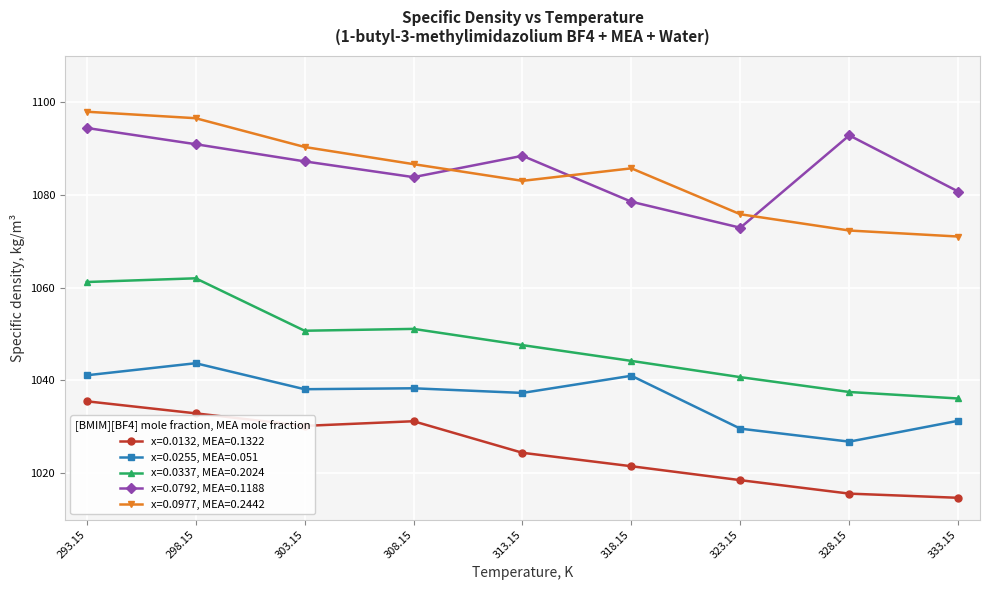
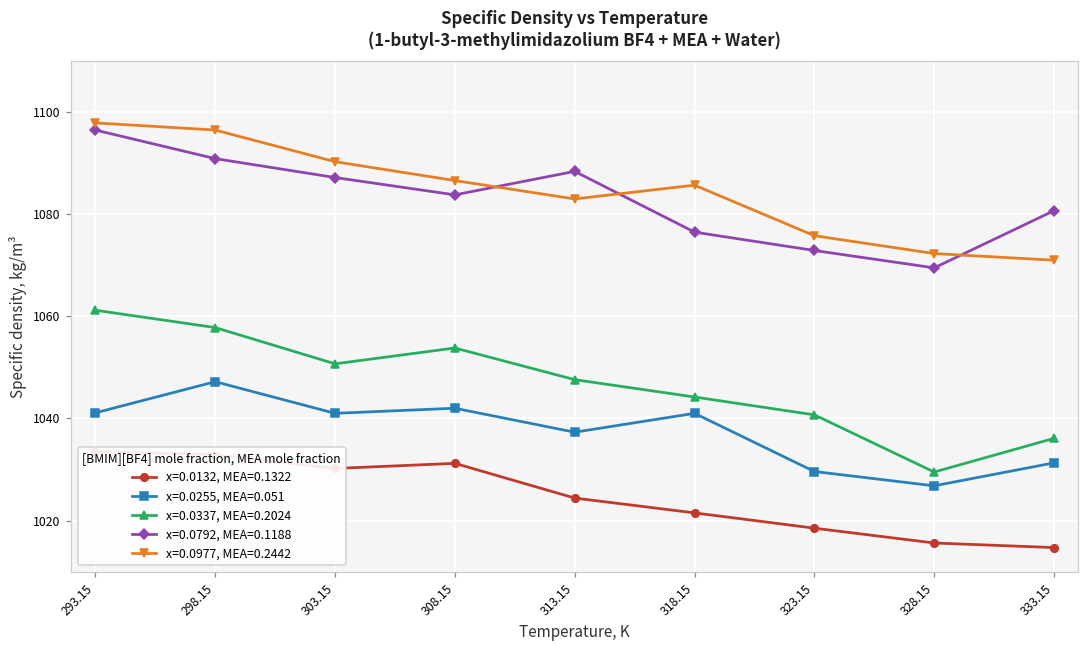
x=0.0132, MEA=0.1322, 293.15: 1036 -> 1034
x=0.0792, MEA=0.1188, 293.15: 1094 -> 1097
x=0.0255, MEA=0.051, 298.15: 1044 -> 1047
x=0.0337, MEA=0.2024, 298.15: 1062 -> 1058
x=0.0255, MEA=0.051, 303.15: 1038 -> 1041
x=0.0255, MEA=0.051, 308.15: 1038 -> 1042
x=0.0337, MEA=0.2024, 308.15: 1051 -> 1054
x=0.0792, MEA=0.1188, 318.15: 1079 -> 1077
x=0.0337, MEA=0.2024, 328.15: 1038 -> 1030
x=0.0792, MEA=0.1188, 328.15: 1093 -> 1070
